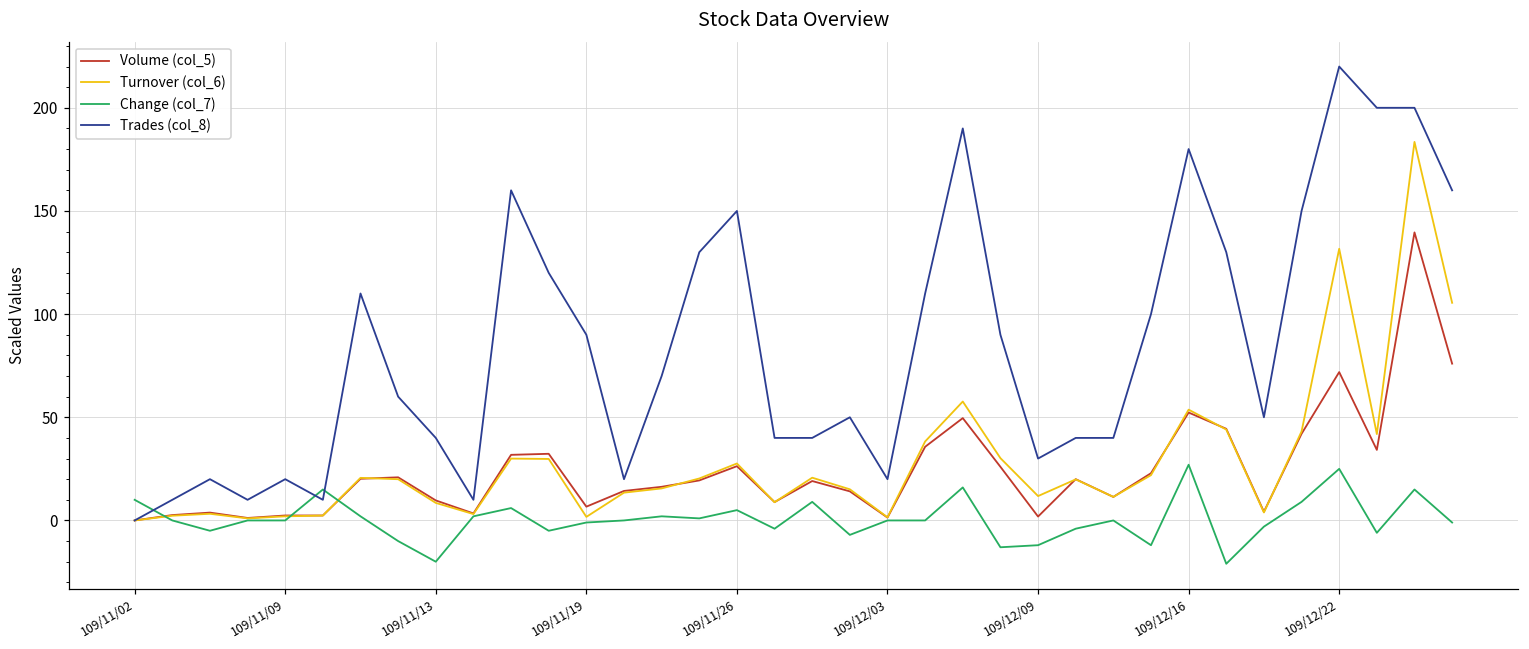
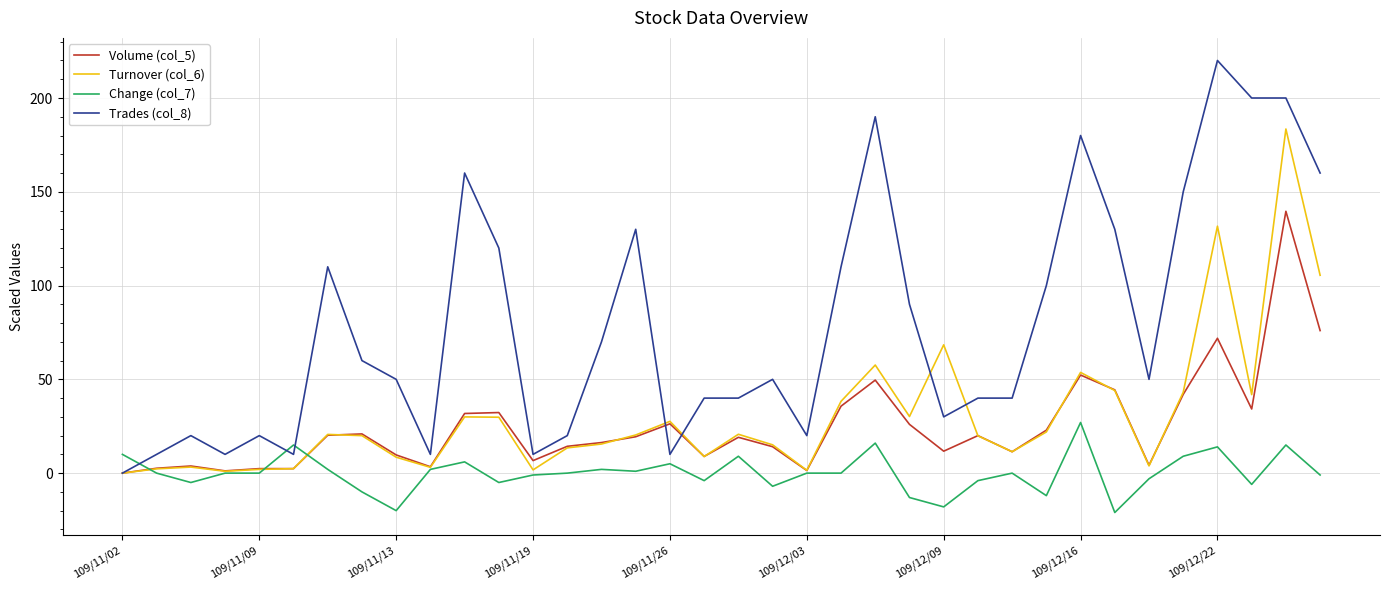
Trades (col_8), 109/11/13: 40 -> 50
Trades (col_8), 109/11/19: 90 -> 10
Trades (col_8), 109/11/26: 150 -> 10
Volume (col_5), 109/12/09: 2 -> 12
Turnover (col_6), 109/12/09: 12 -> 68
Change (col_7), 109/12/09: -12 -> -18
Change (col_7), 109/12/22: 25 -> 14
